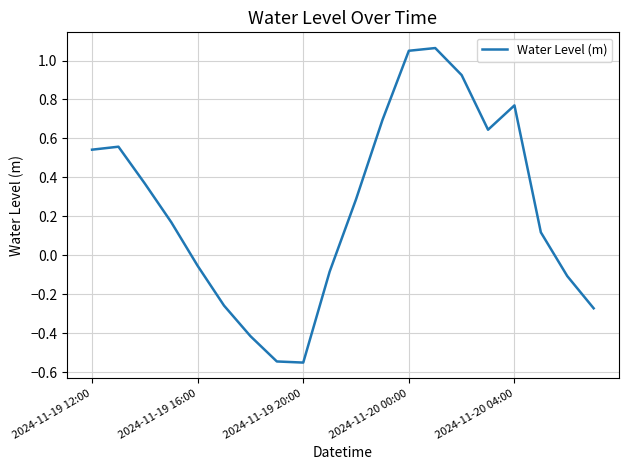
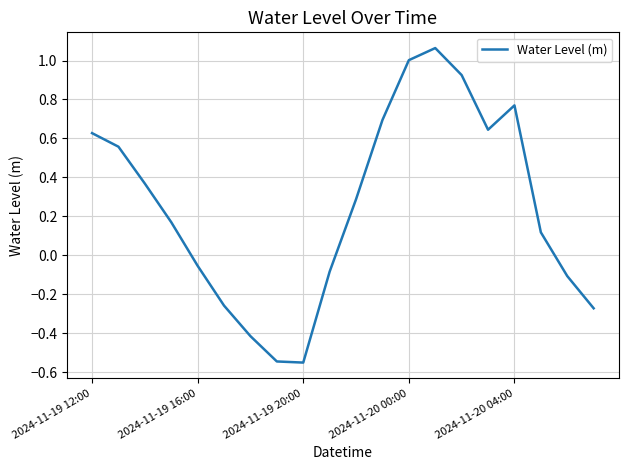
2024-11-19 12:00: 0.54 -> 0.63
2024-11-20 00:00: 1.05 -> 1.00
